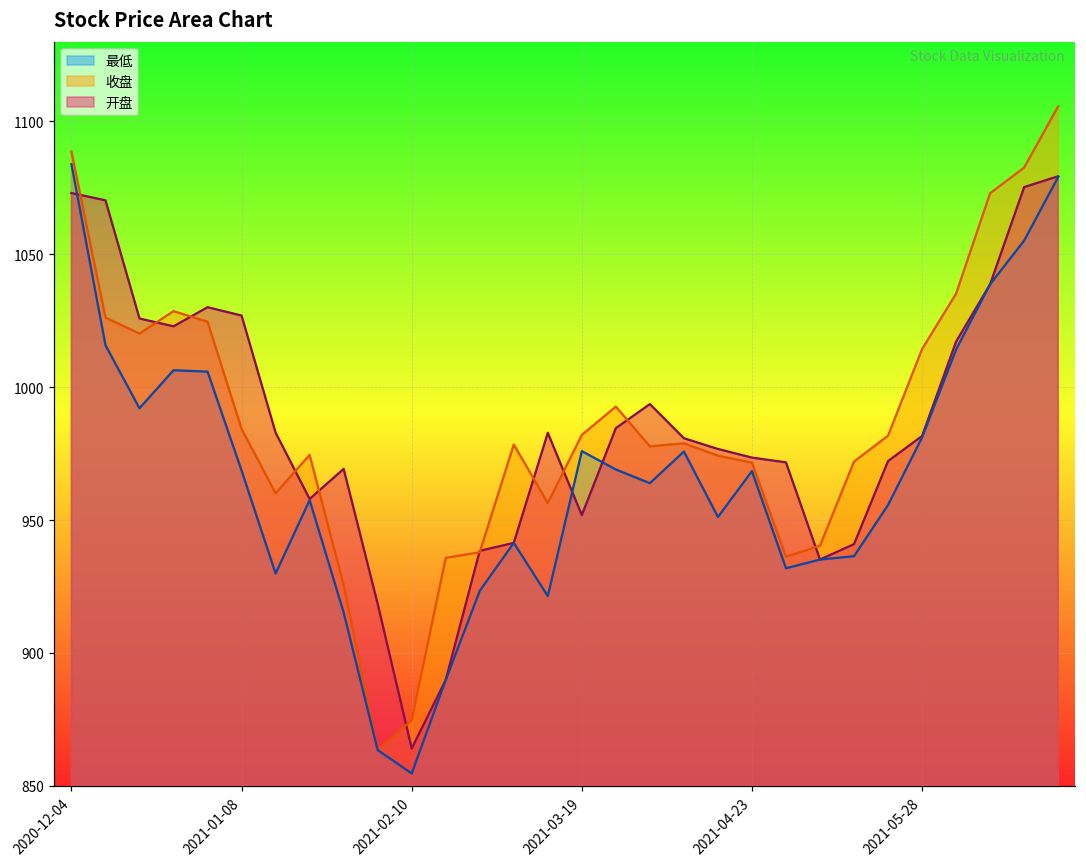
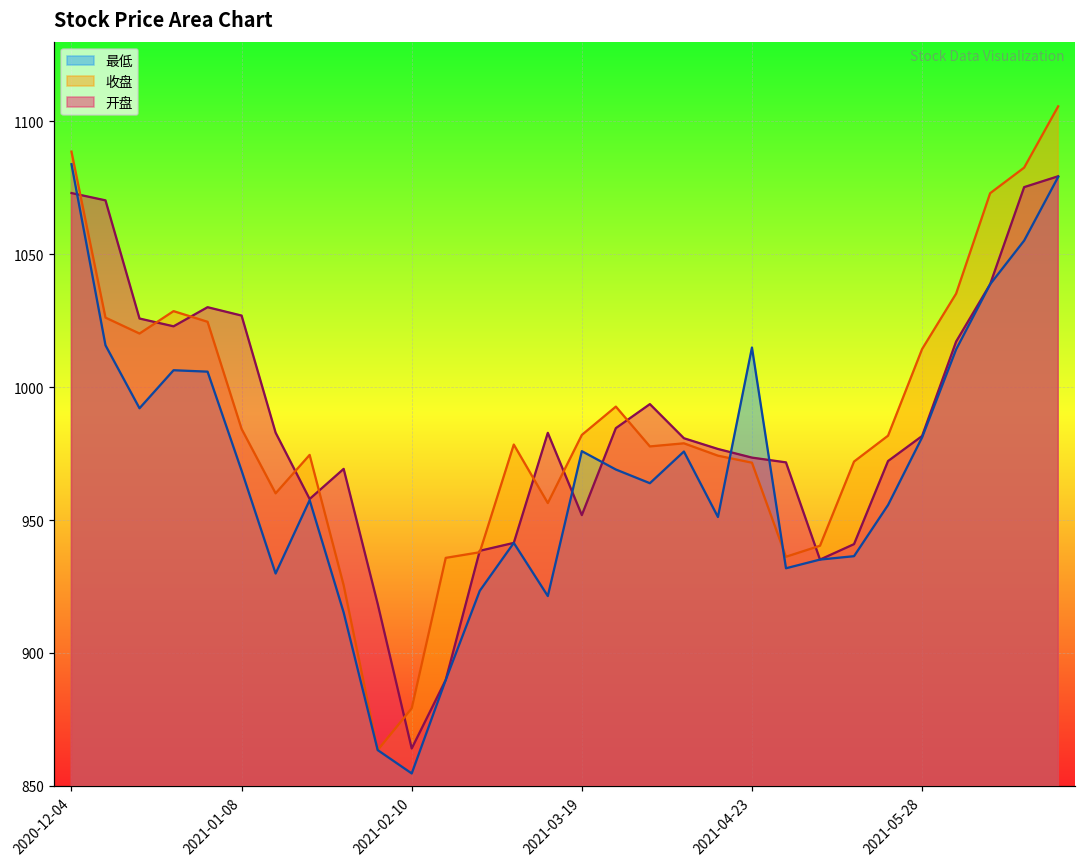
收盘, 2021-02-10: 875 -> 879
最低, 2021-04-23: 968 -> 1015
